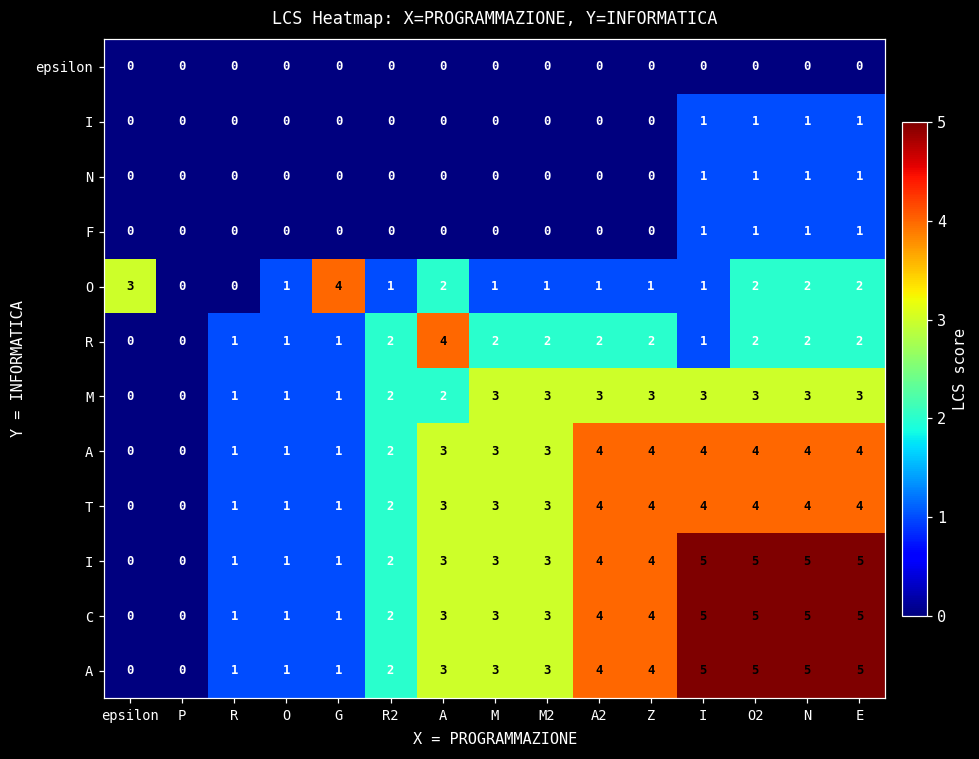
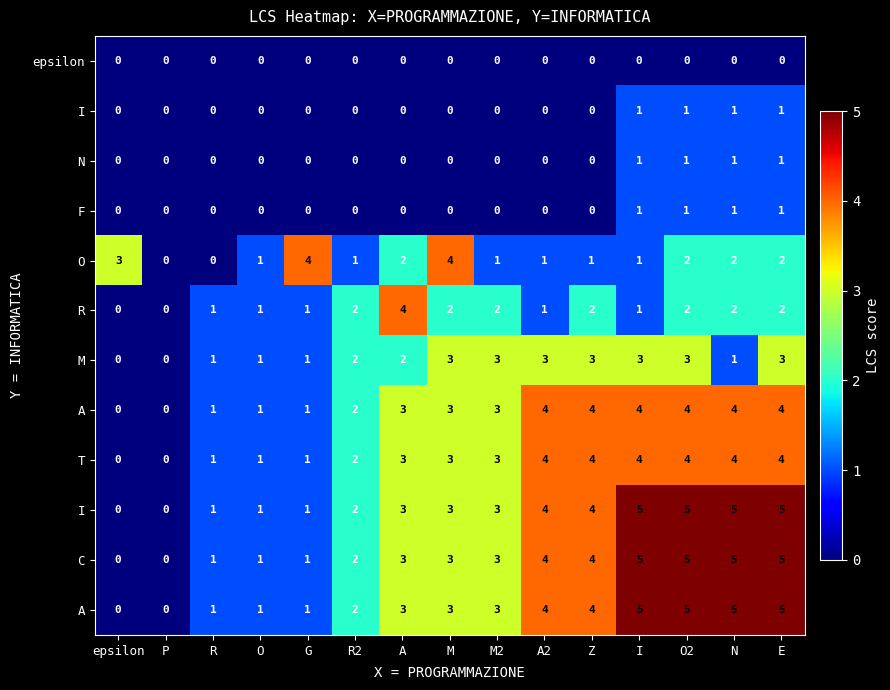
O, M: 1 -> 4
R, A2: 2 -> 1
M, N: 3 -> 1
